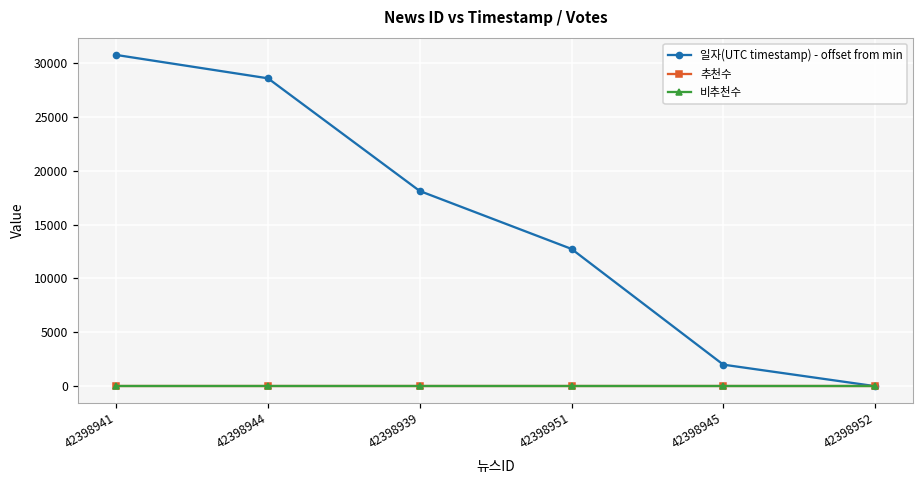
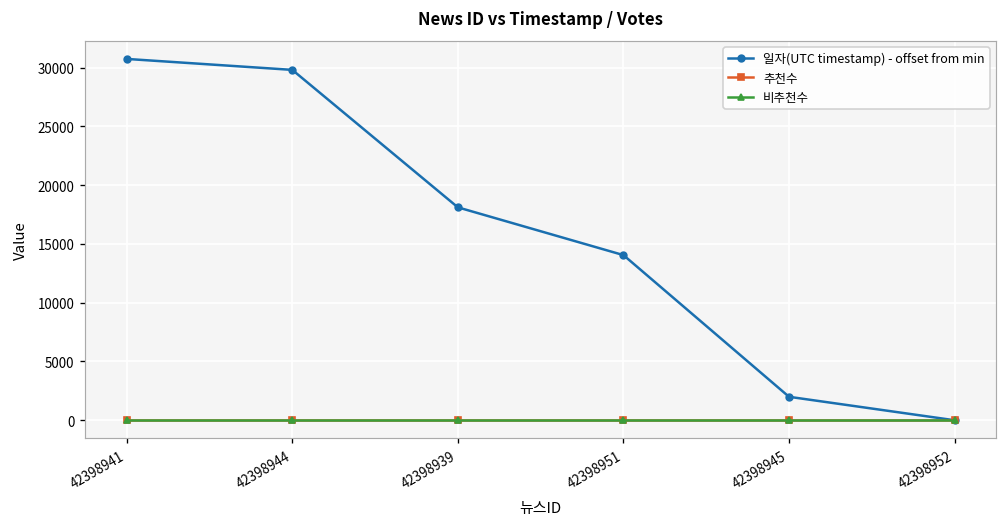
일자(UTC timestamp) - offset from min, 42398944: 29000 -> 30000
일자(UTC timestamp) - offset from min, 42398951: 13000 -> 14000
